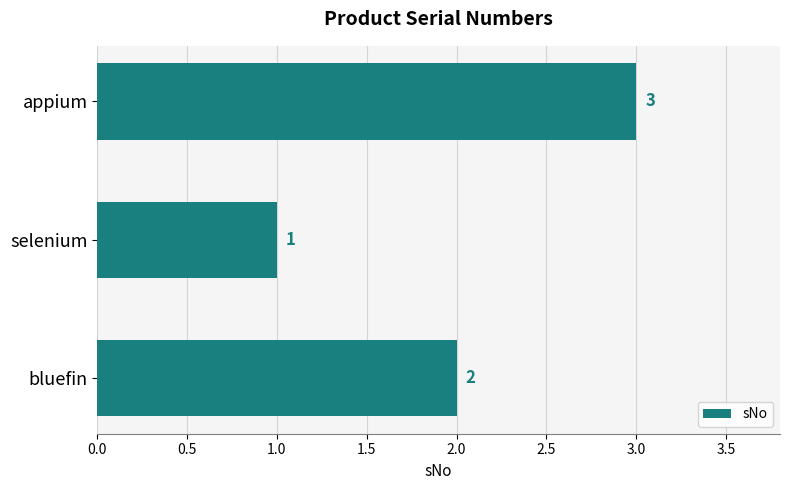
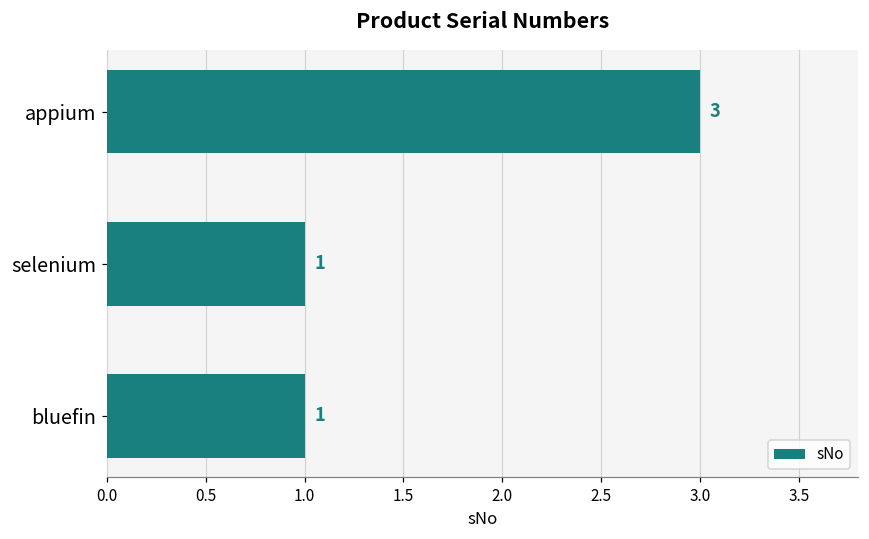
bluefin: 2 -> 1
